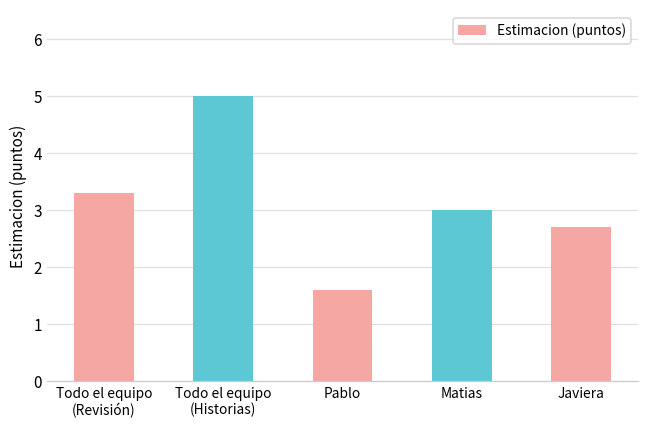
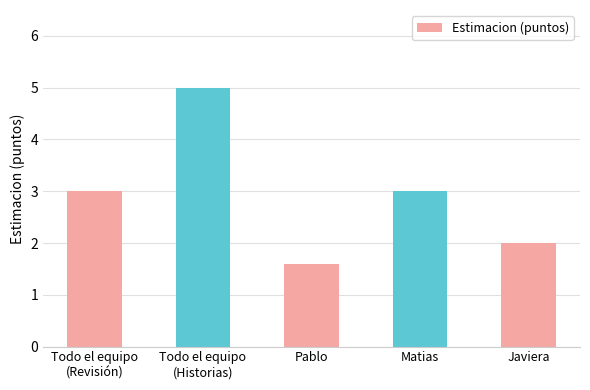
Todo el equipo (Revisión): 3.3 -> 3.0
Javiera: 2.7 -> 2.0
